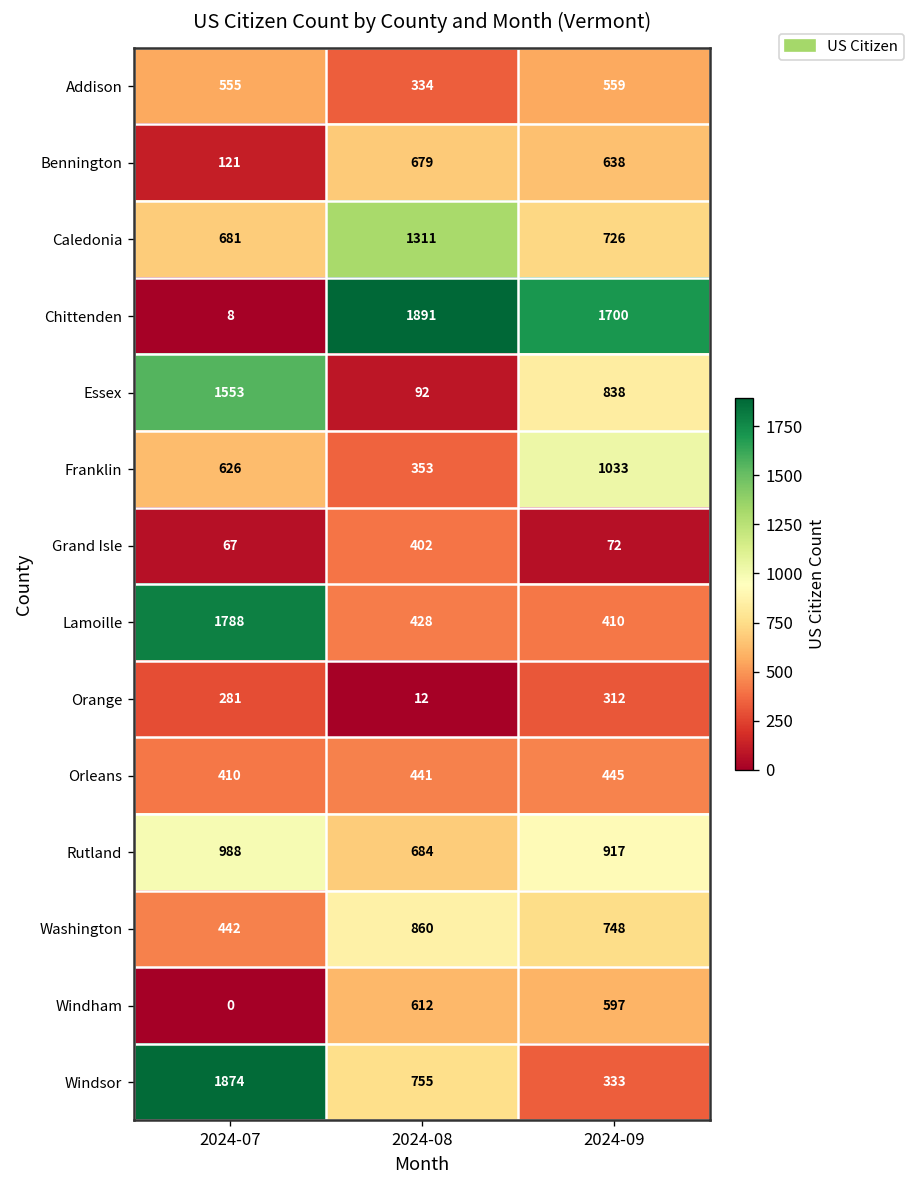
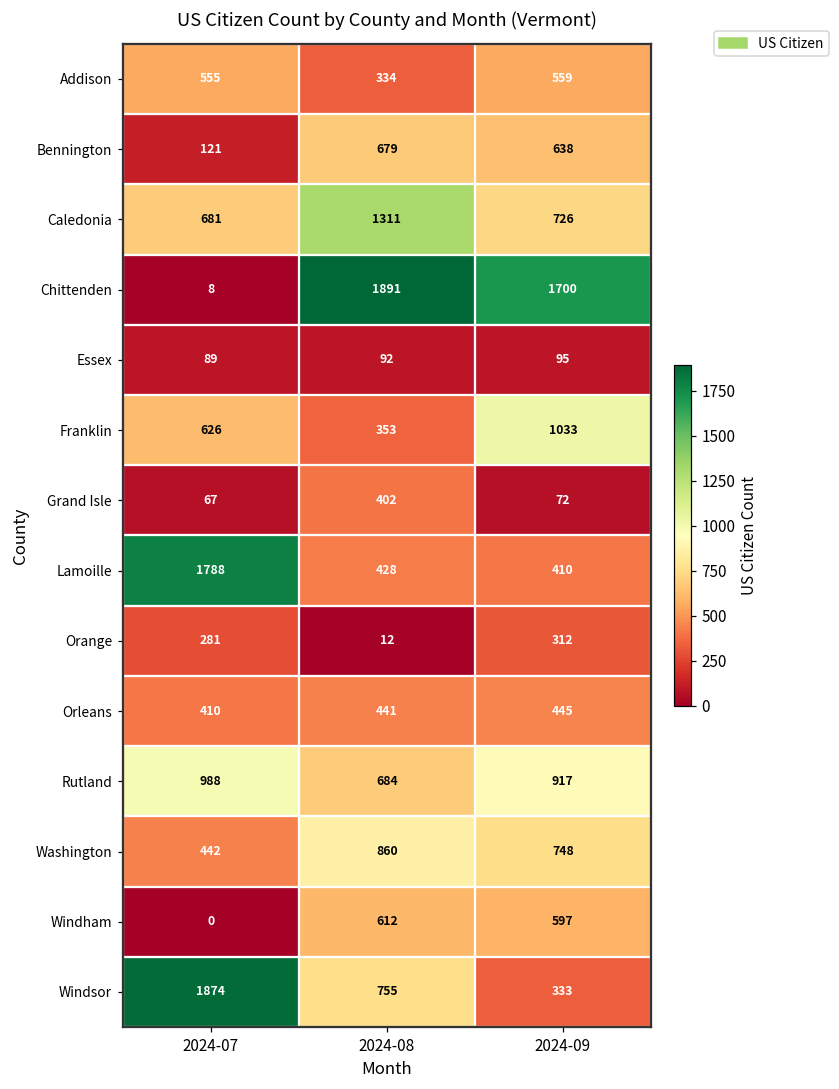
Essex, 2024-07: 1553 -> 89
Essex, 2024-09: 838 -> 95
